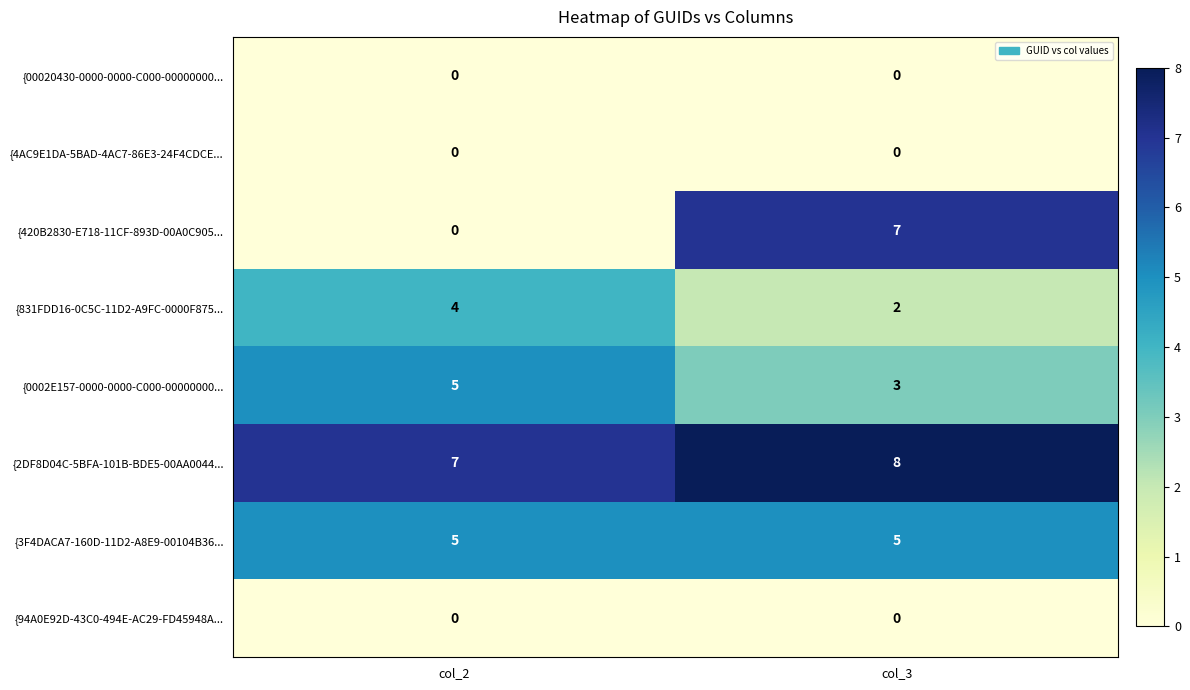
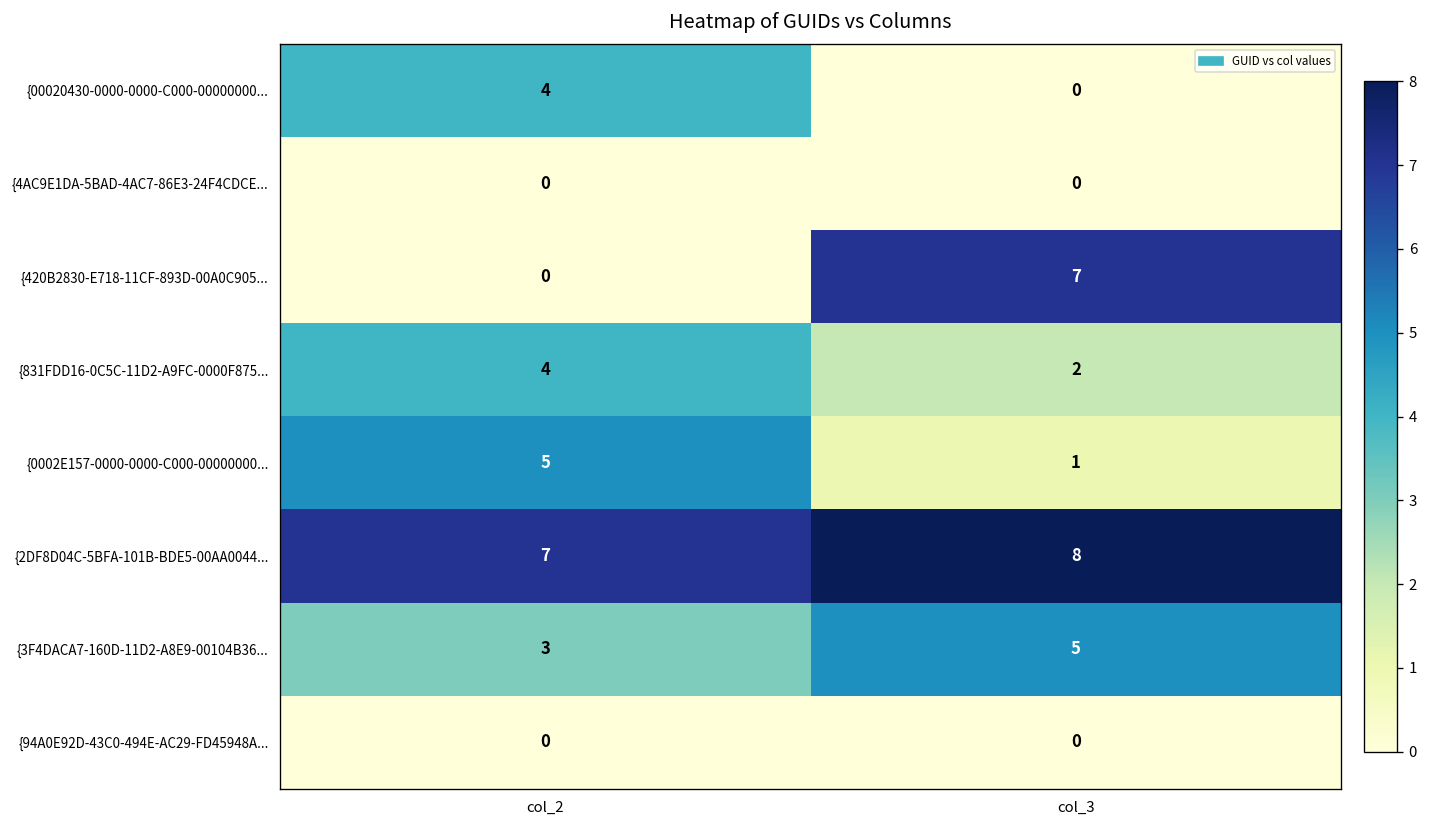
{00020430-0000-0000-C000-00000000..., col_2: 0 -> 4
{0002E157-0000-0000-C000-00000000..., col_3: 3 -> 1
{3F4DACA7-160D-11D2-A8E9-00104B36..., col_2: 5 -> 3
